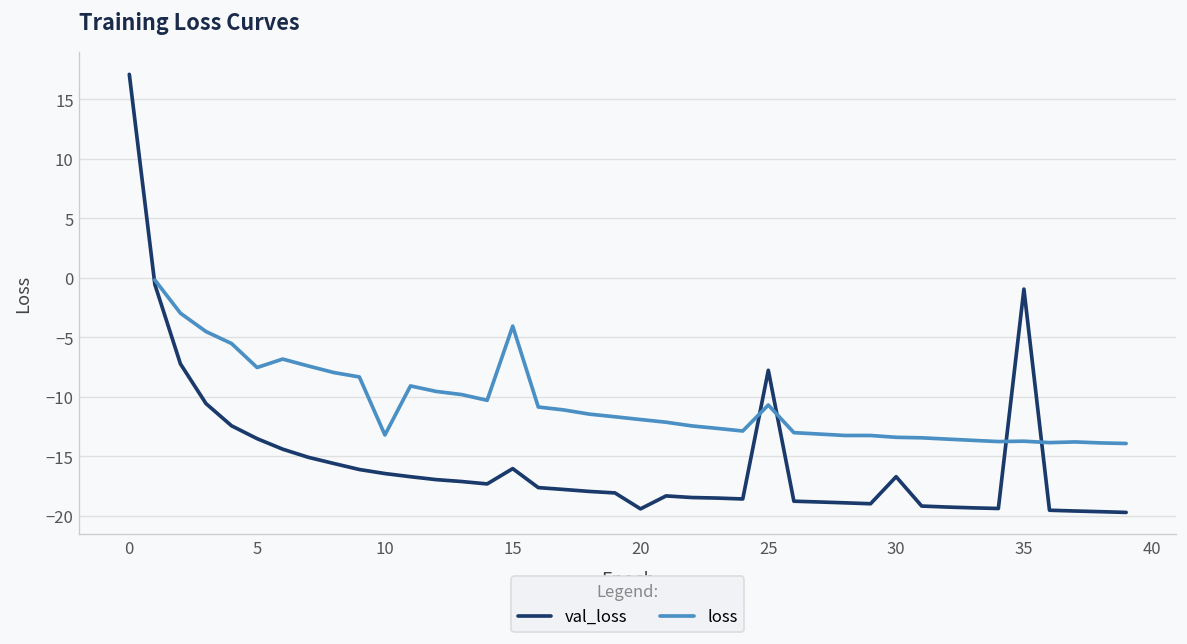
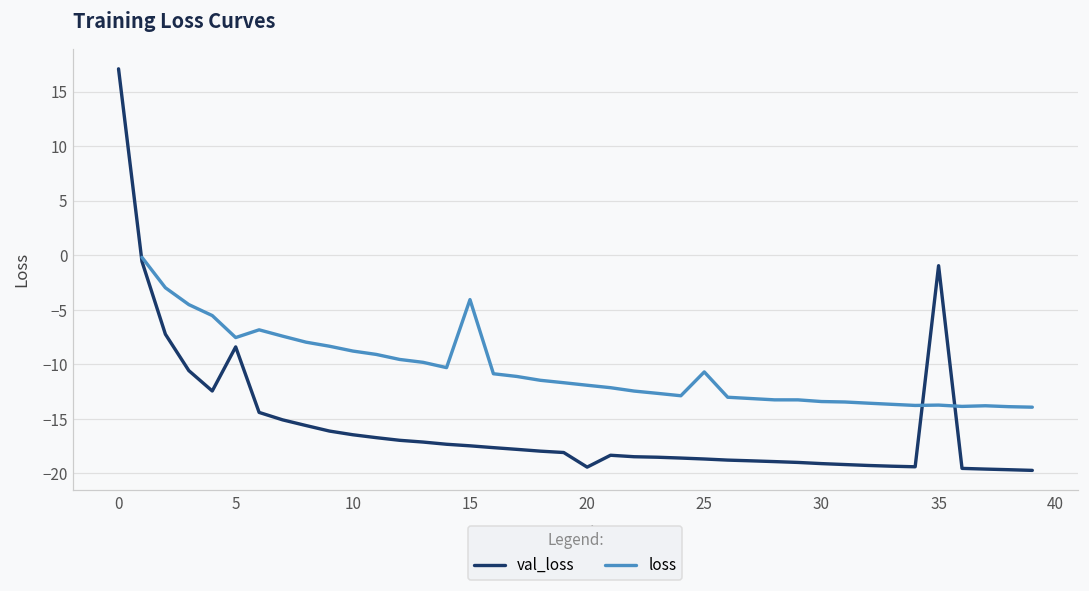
val_loss, 5: -14 -> -8
loss, 10: -13 -> -9
val_loss, 15: -16 -> -17
val_loss, 25: -8 -> -19
val_loss, 30: -17 -> -19
